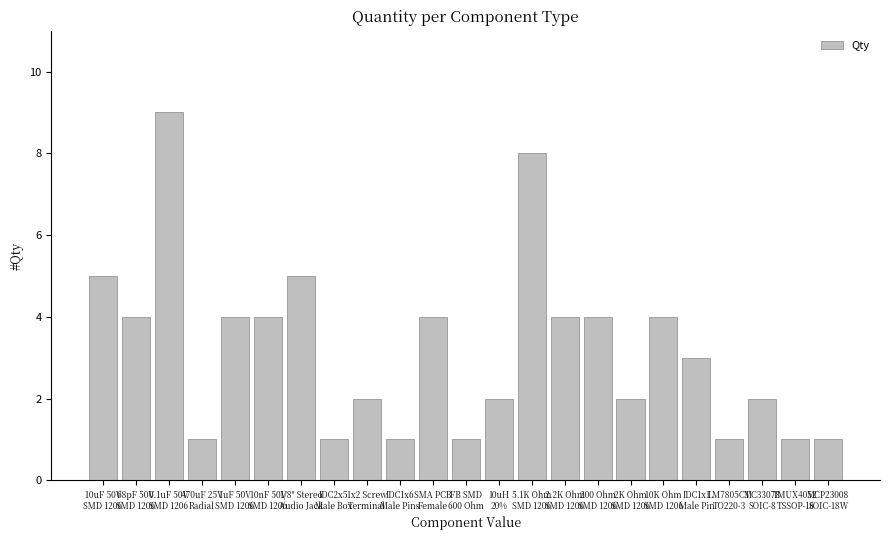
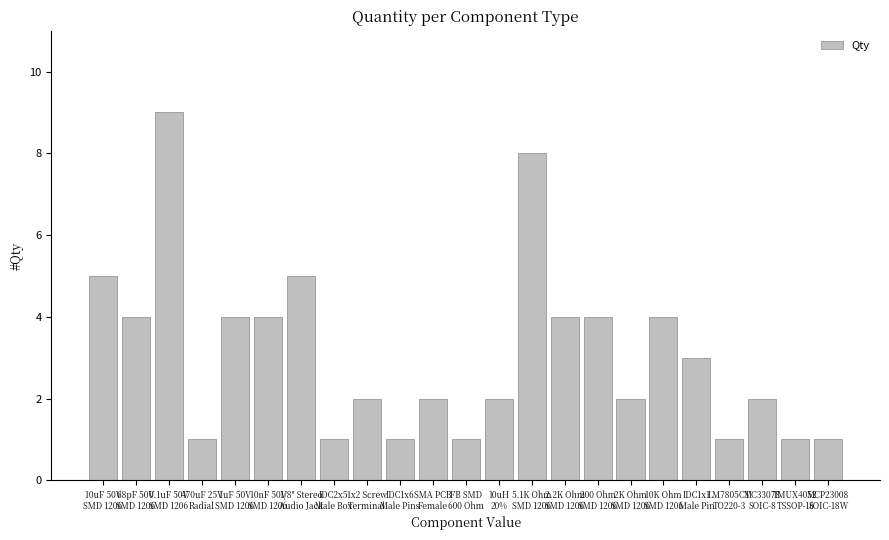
SMA PCB Female: 4 -> 2
